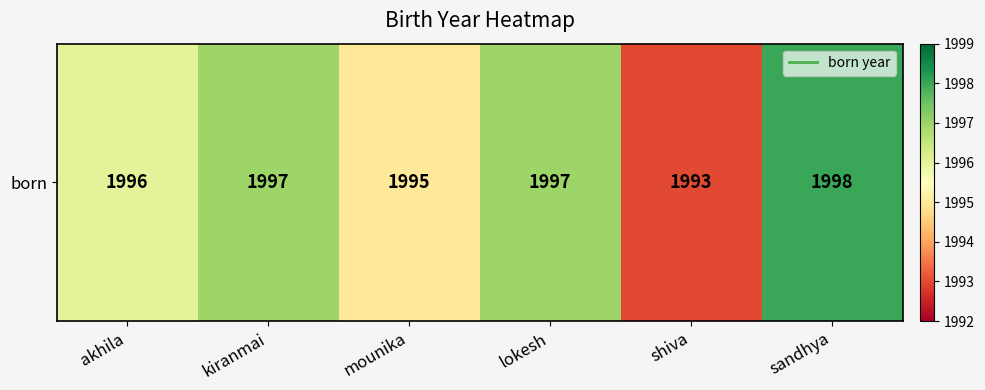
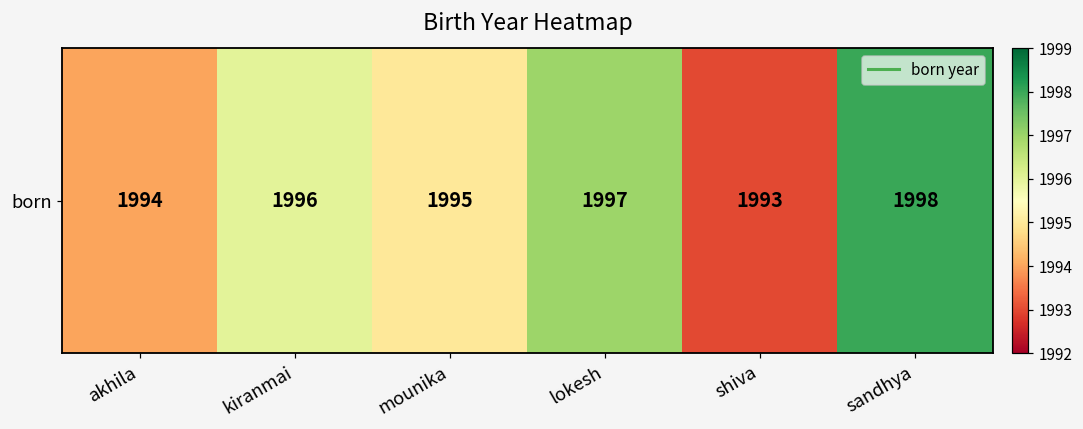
born, akhila: 1996 -> 1994
born, kiranmai: 1997 -> 1996
